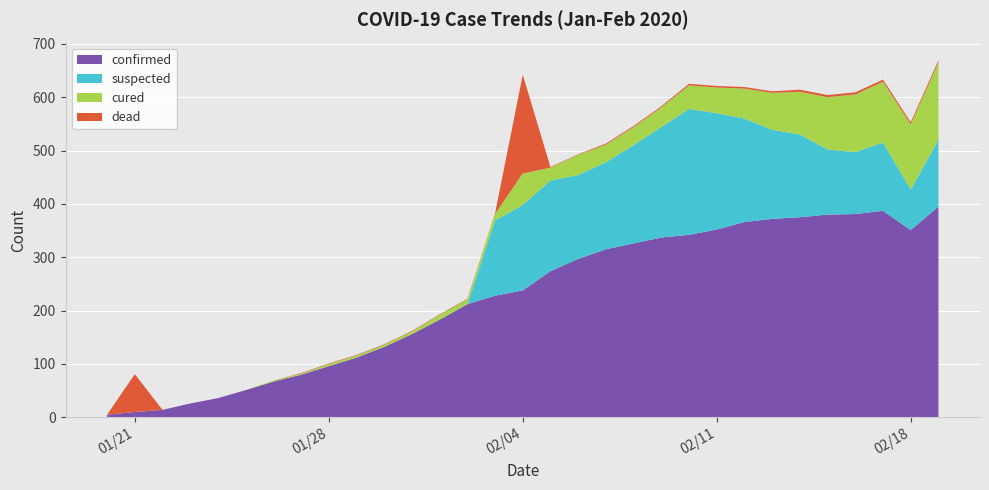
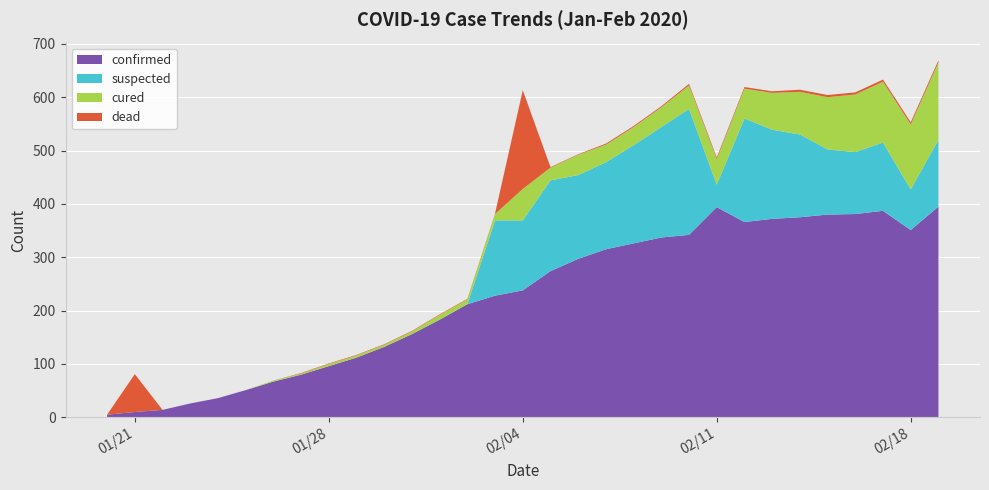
suspected, 02/04: 160 -> 130
confirmed, 02/11: 350 -> 390
suspected, 02/11: 220 -> 40
